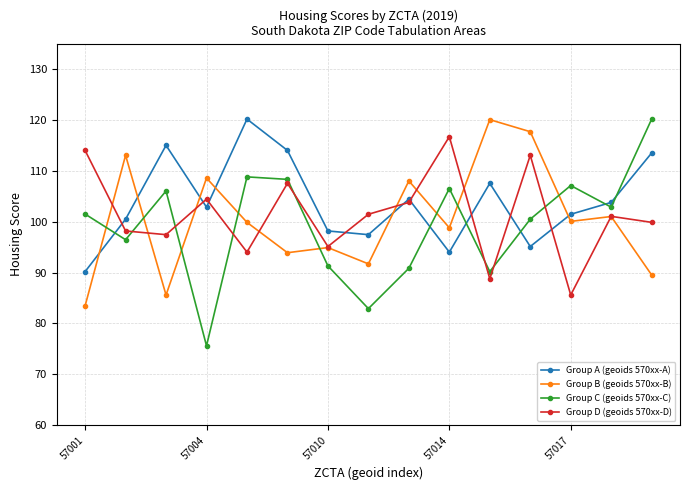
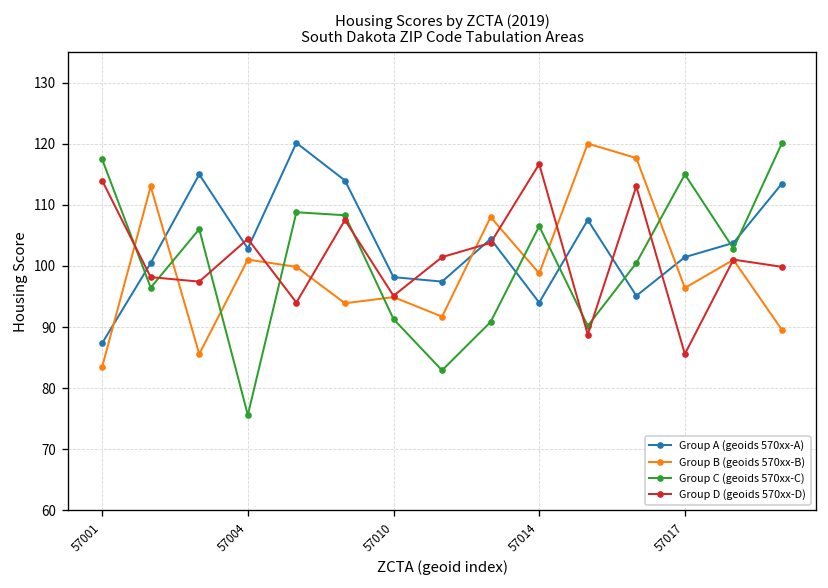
Group A (geoids 570xx-A), 57001: 90 -> 87
Group C (geoids 570xx-C), 57001: 101 -> 117
Group B (geoids 570xx-B), 57004: 109 -> 101
Group B (geoids 570xx-B), 57017: 100 -> 96
Group C (geoids 570xx-C), 57017: 107 -> 115
